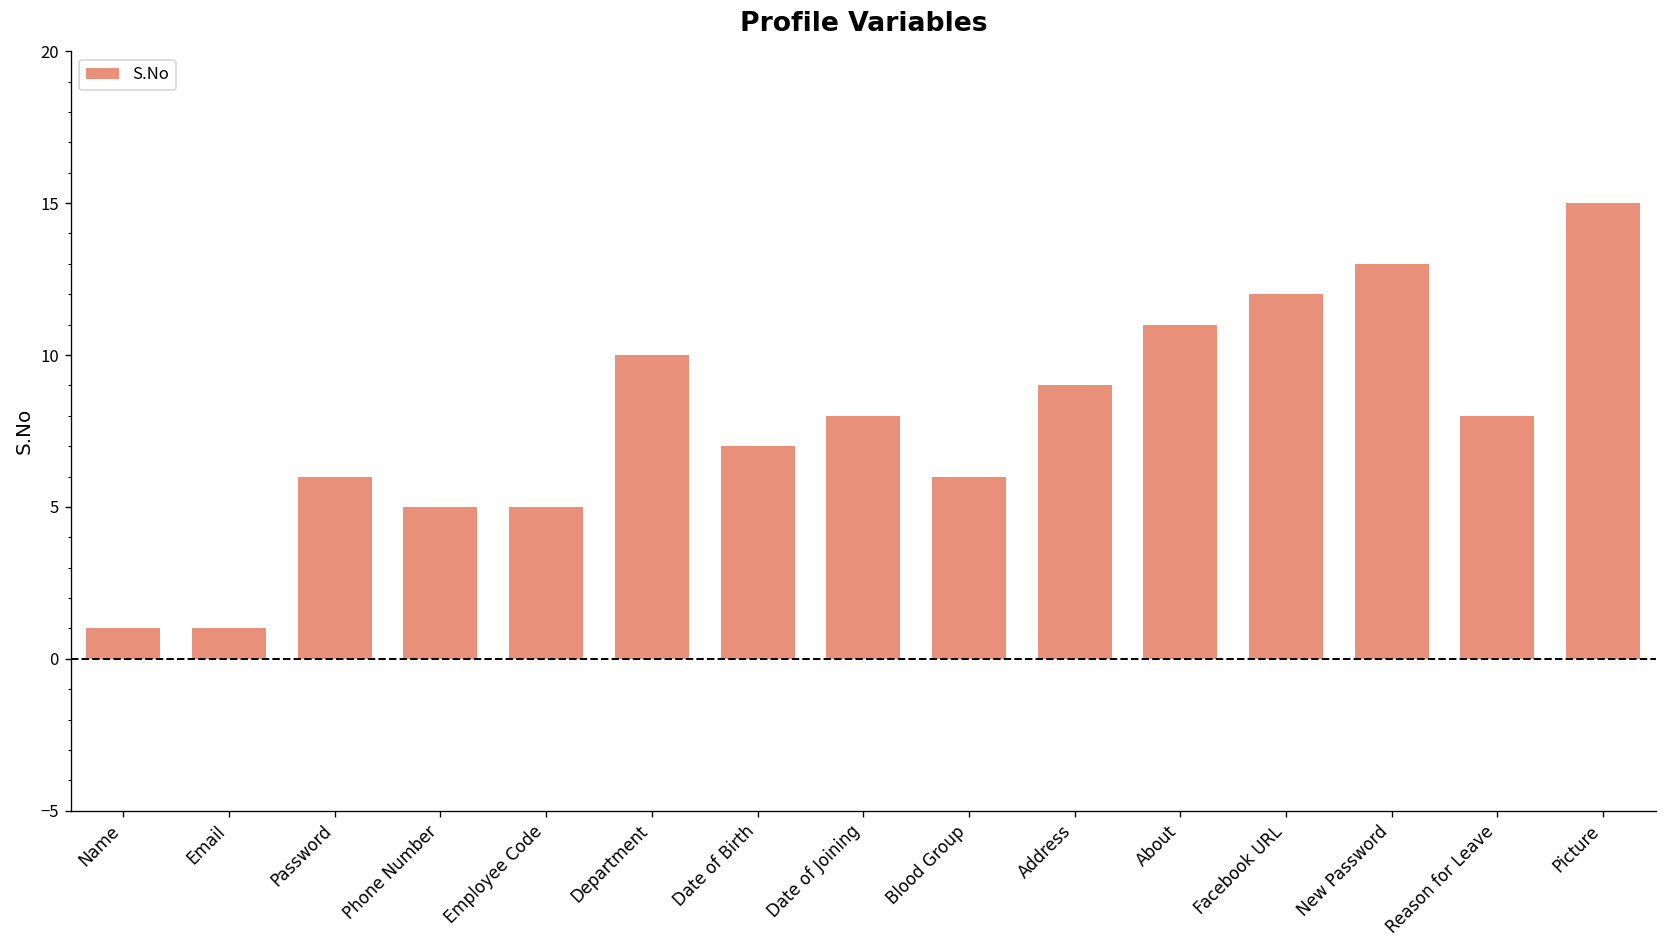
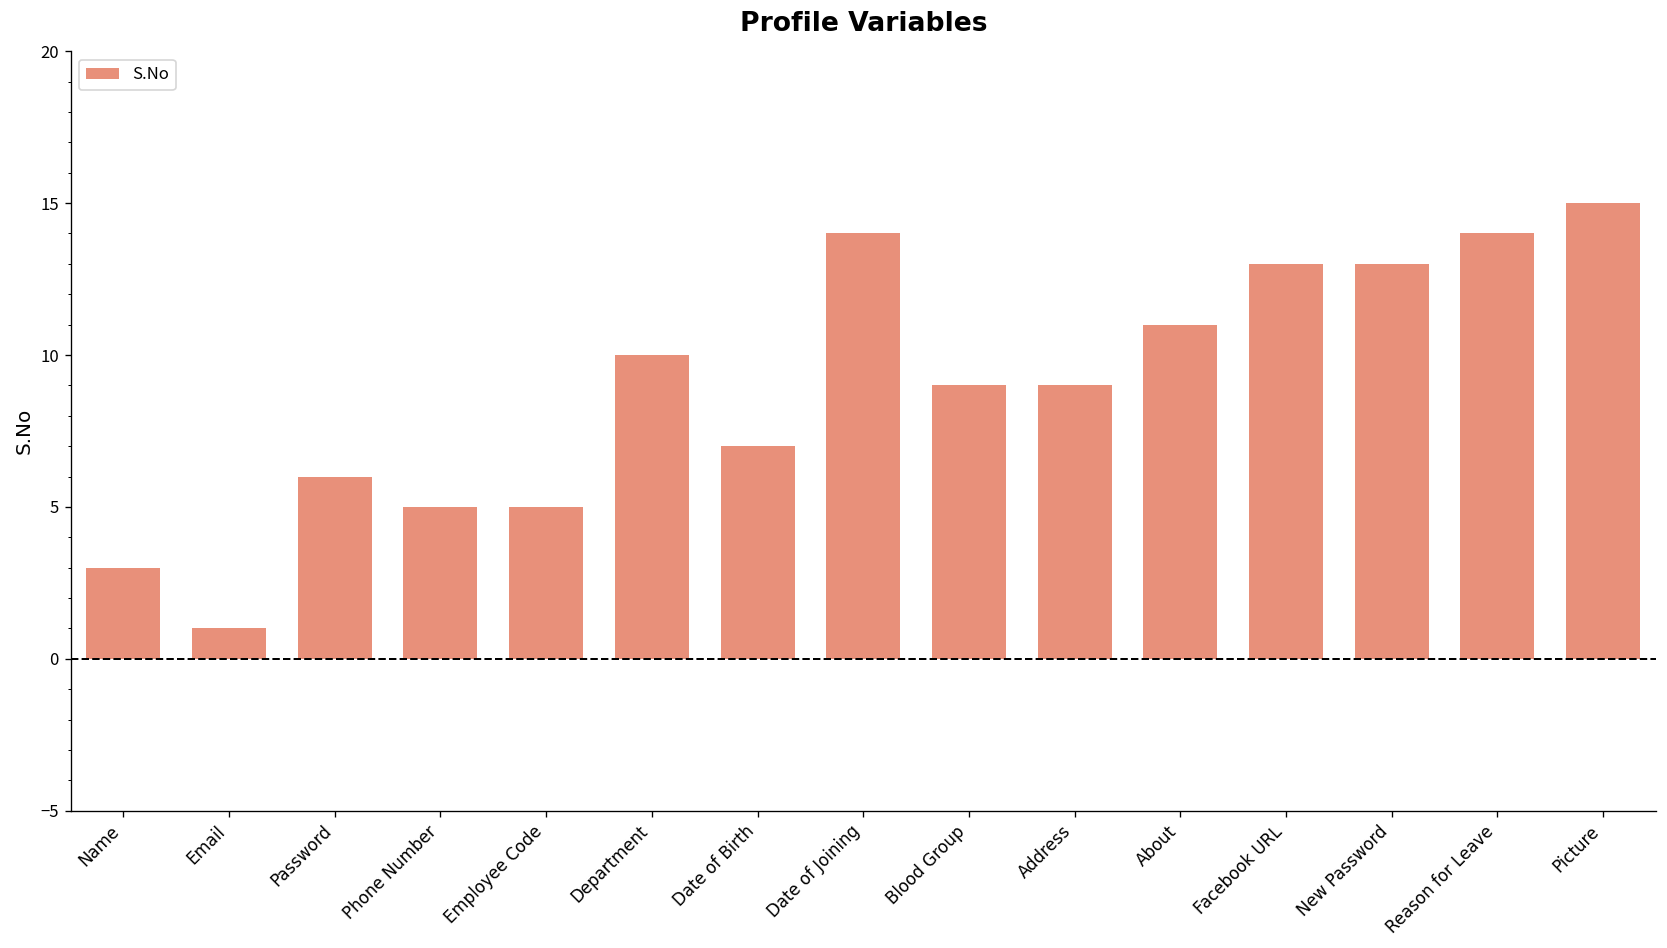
Name: 1 -> 3
Date of Joining: 8 -> 14
Blood Group: 6 -> 9
Facebook URL: 12 -> 13
Reason for Leave: 8 -> 14
